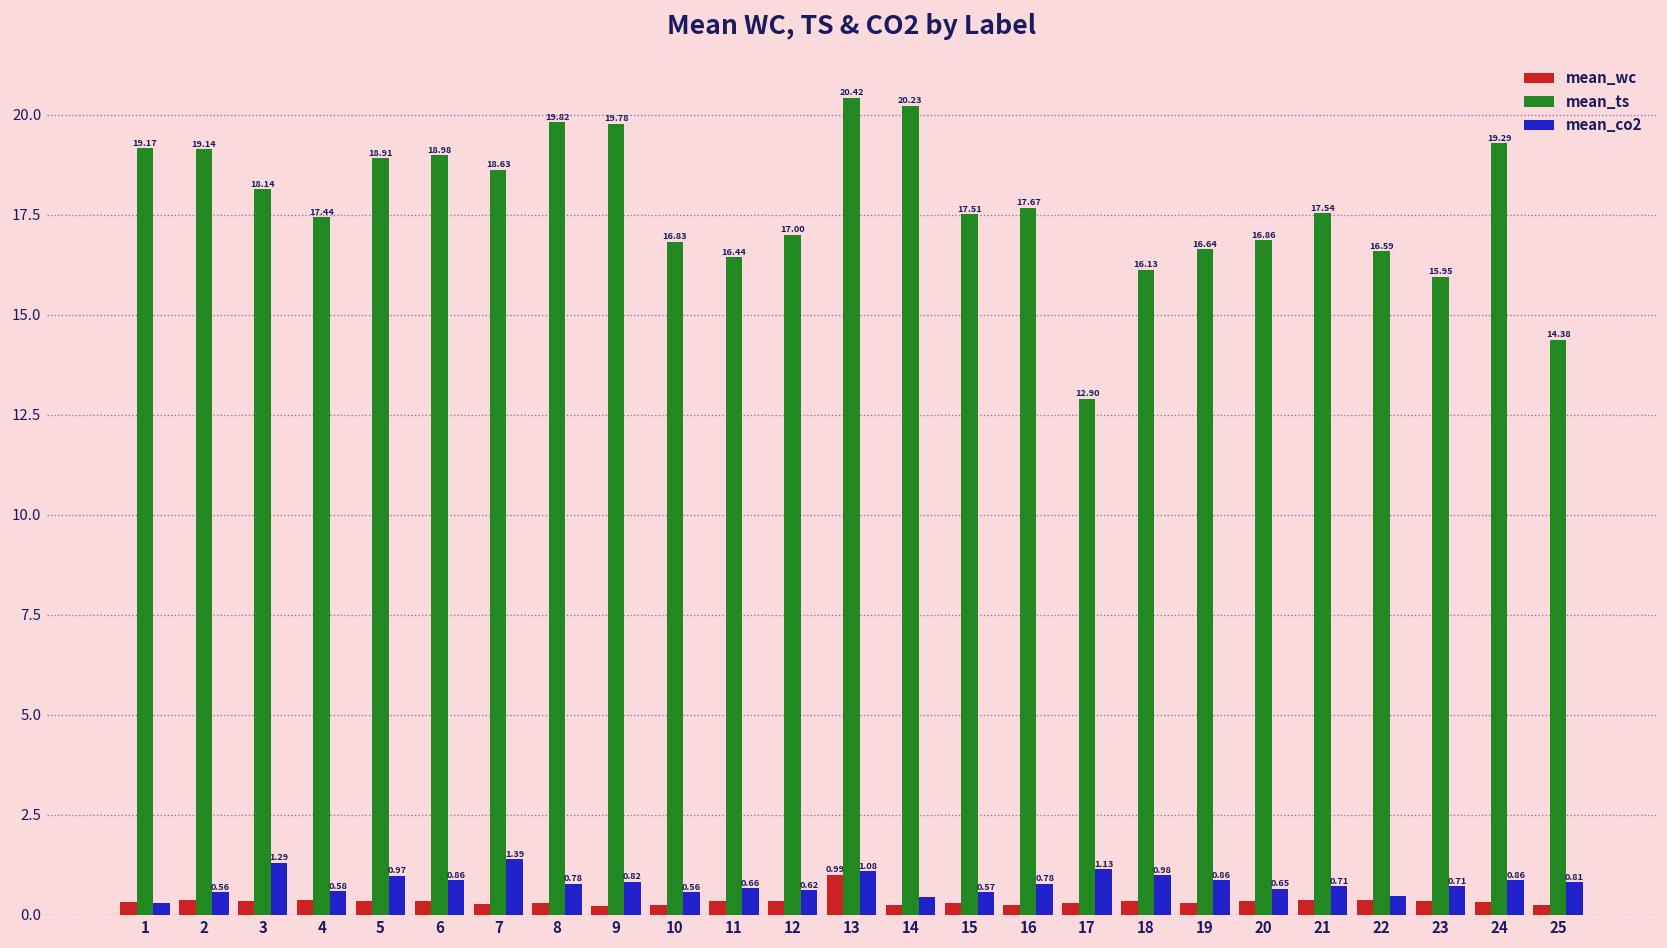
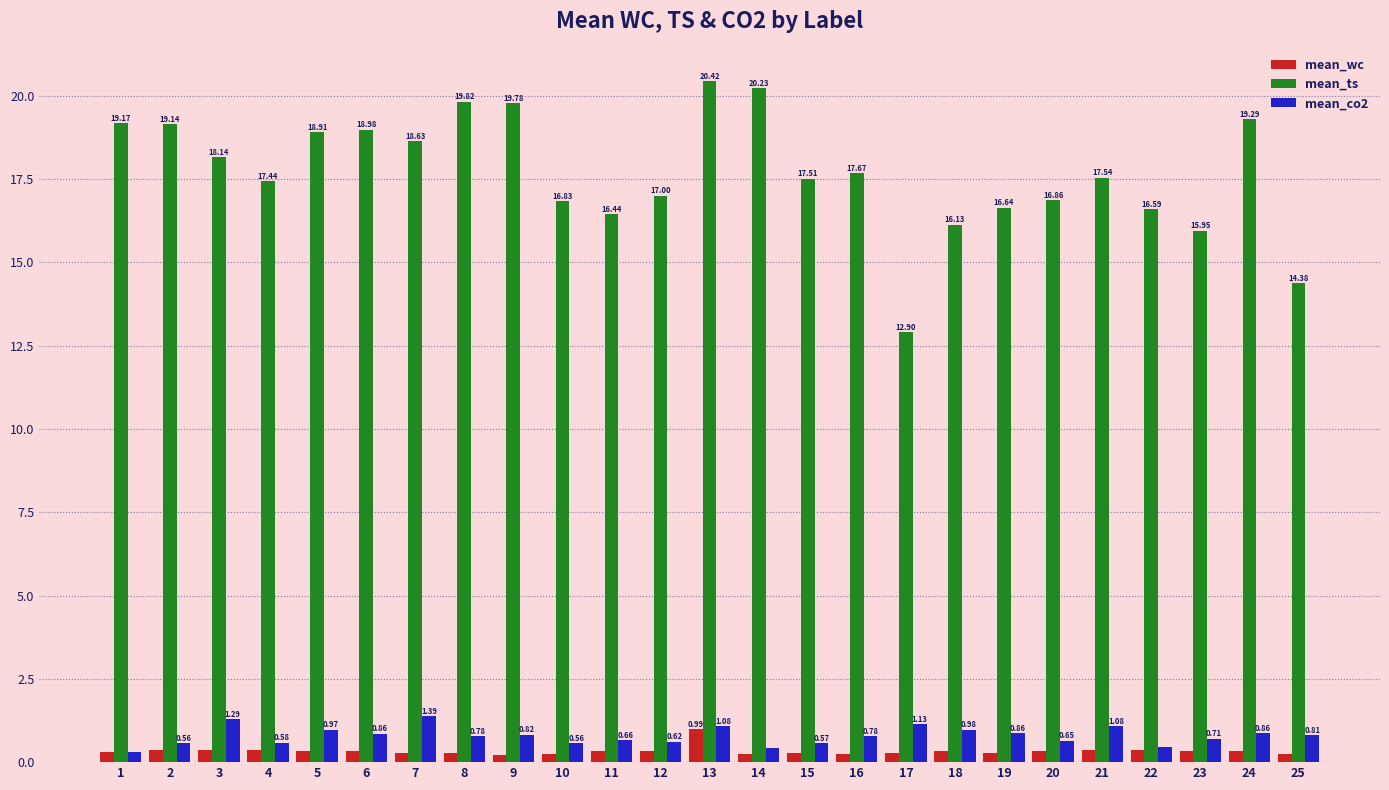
mean_co2, 21: 0.71 -> 1.08
